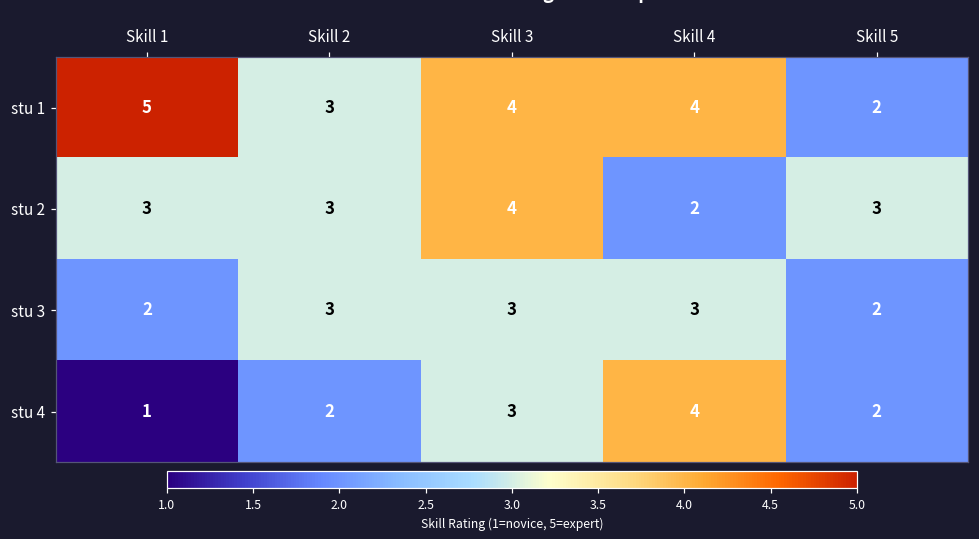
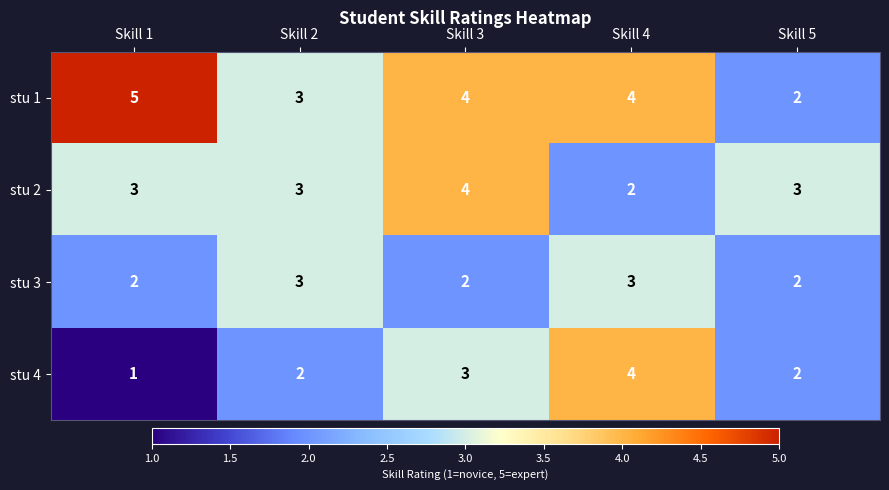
stu 3, Skill 3: 3 -> 2
